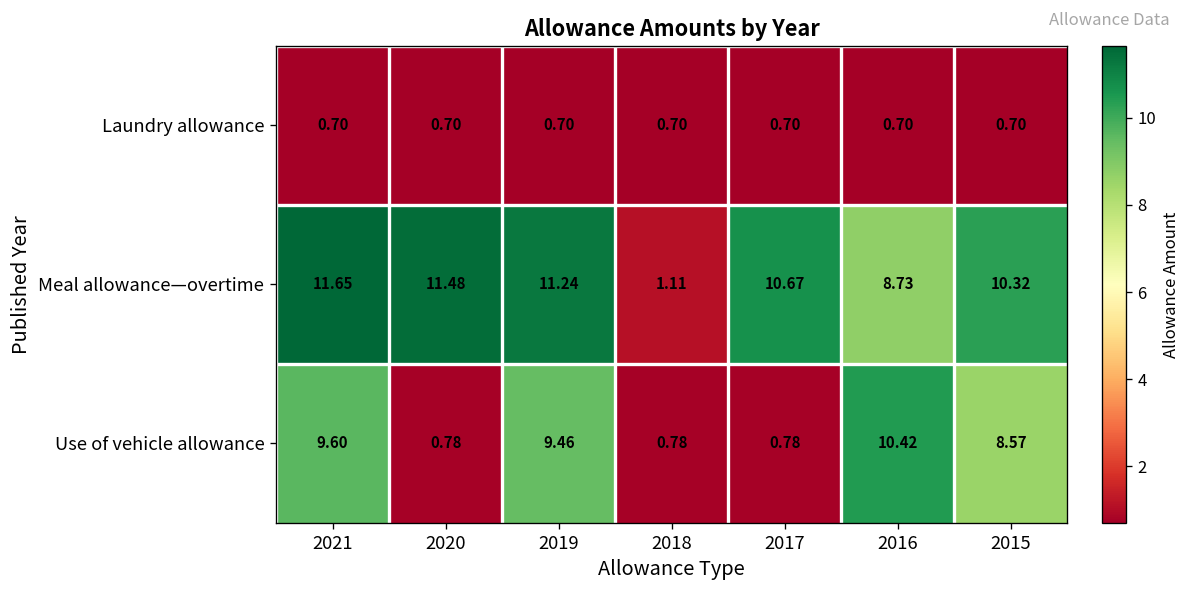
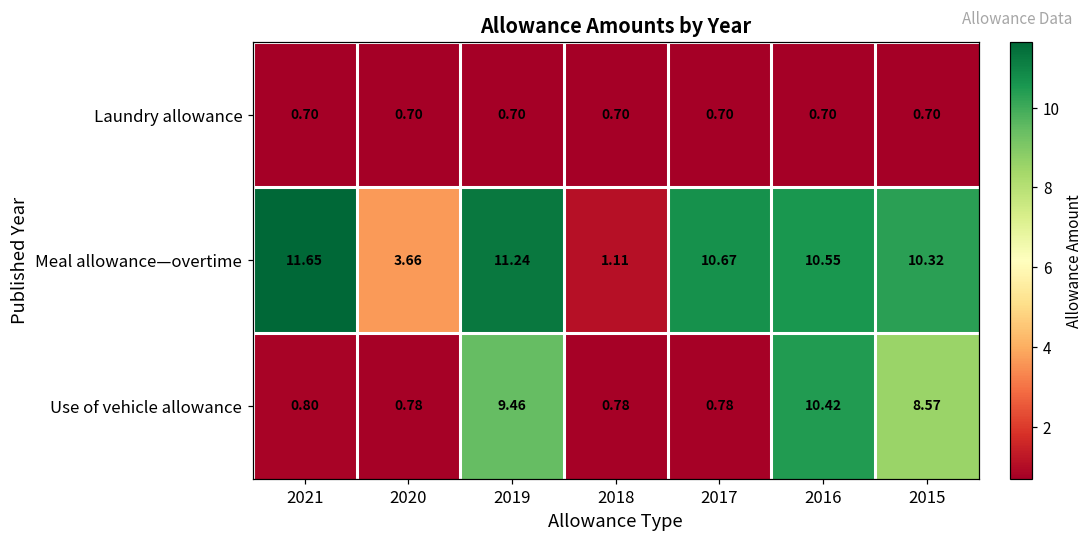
Meal allowance—overtime, 2020: 11.48 -> 3.66
Meal allowance—overtime, 2016: 8.73 -> 10.55
Use of vehicle allowance, 2021: 9.60 -> 0.80
